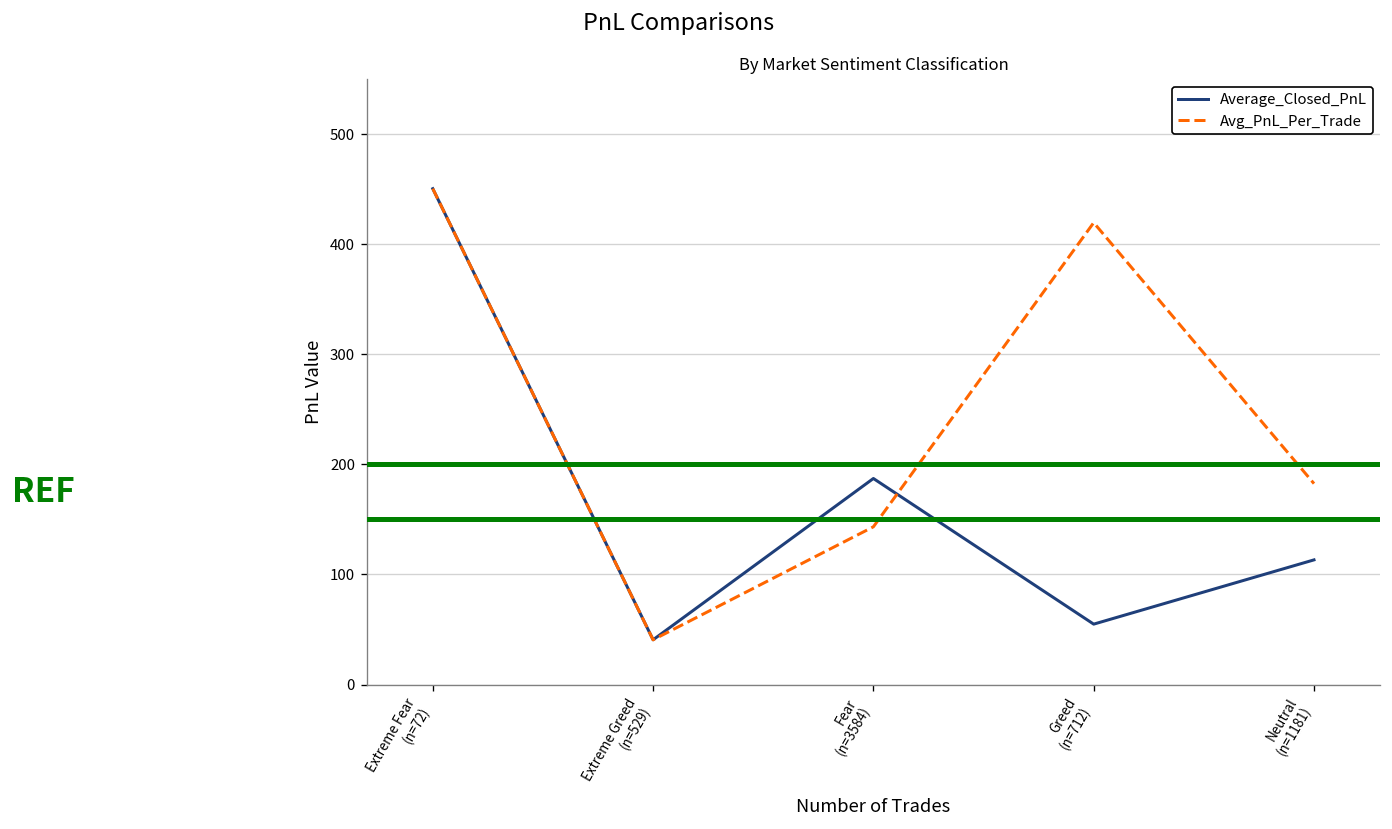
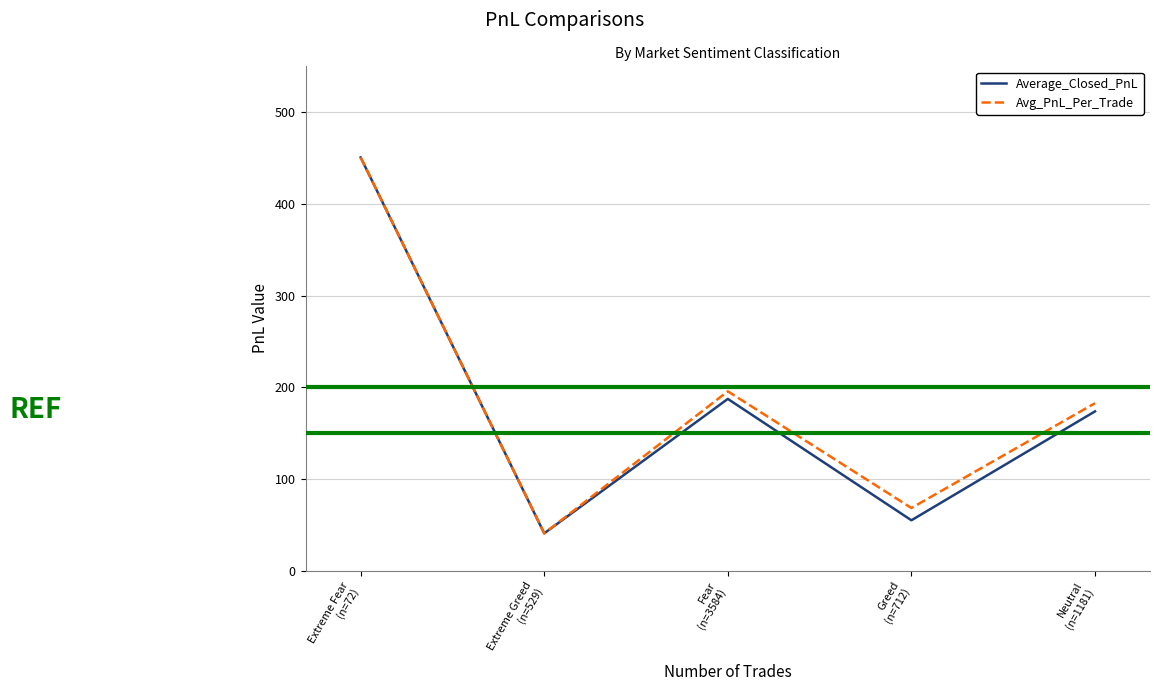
Avg_PnL_Per_Trade, Fear (n=3584): 140 -> 200
Avg_PnL_Per_Trade, Greed (n=712): 420 -> 70
Average_Closed_PnL, Neutral (n=1181): 110 -> 170
